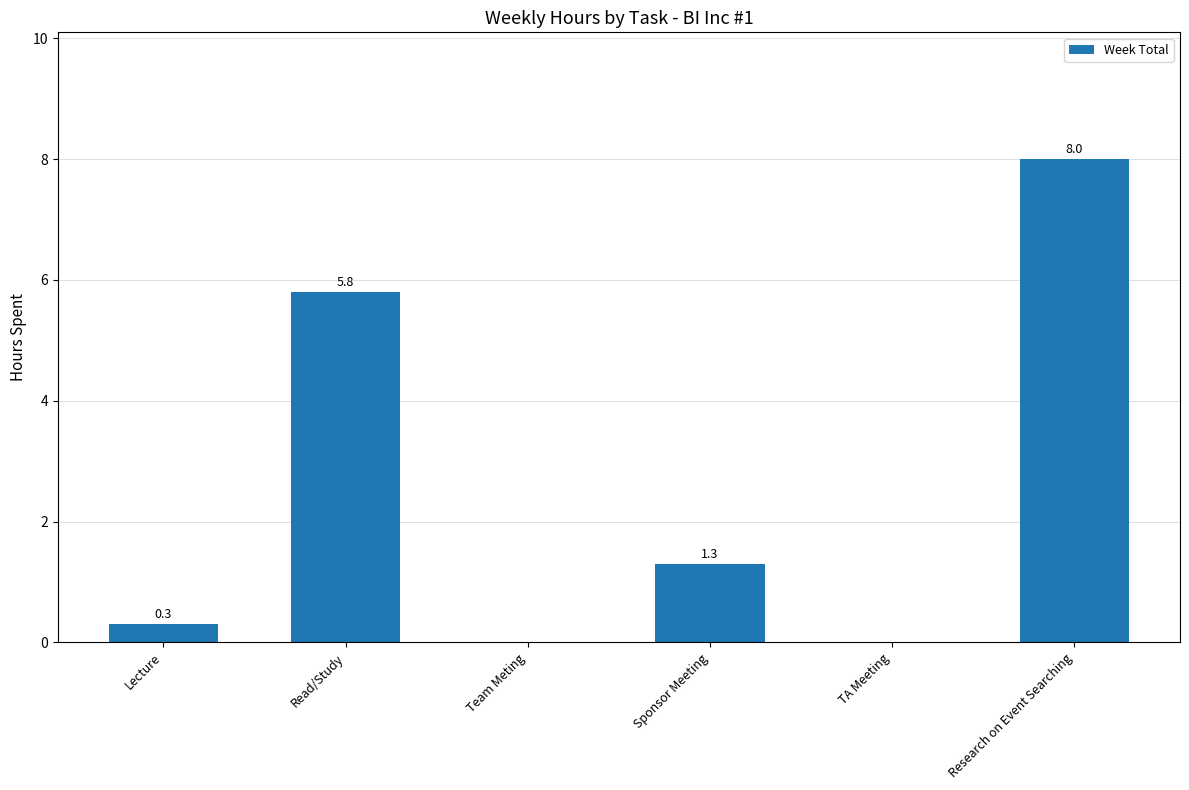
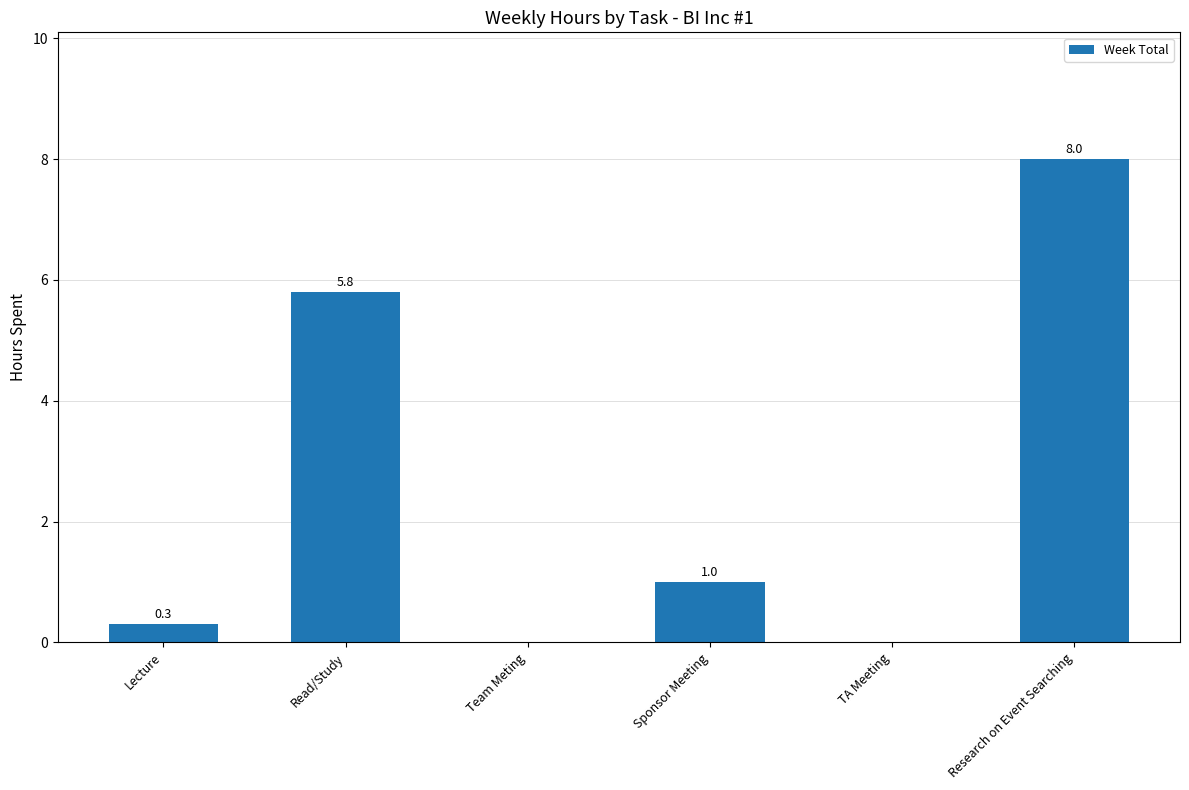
Sponsor Meeting: 1.3 -> 1.0
